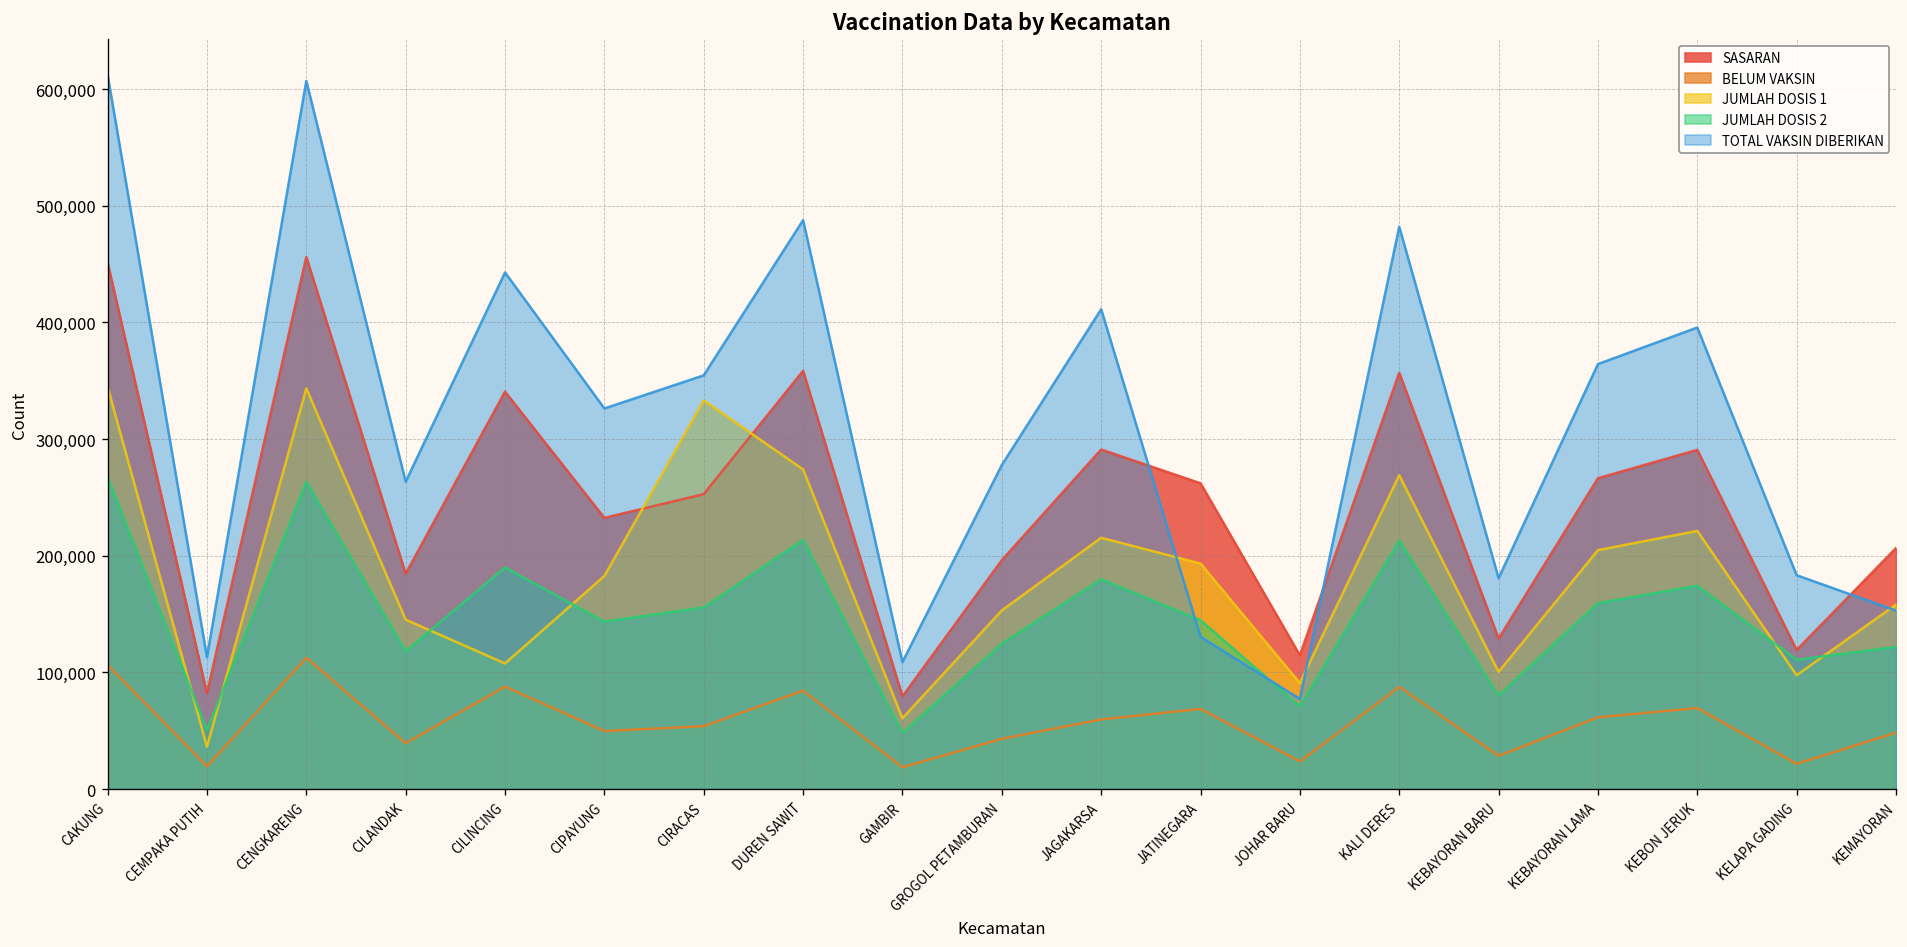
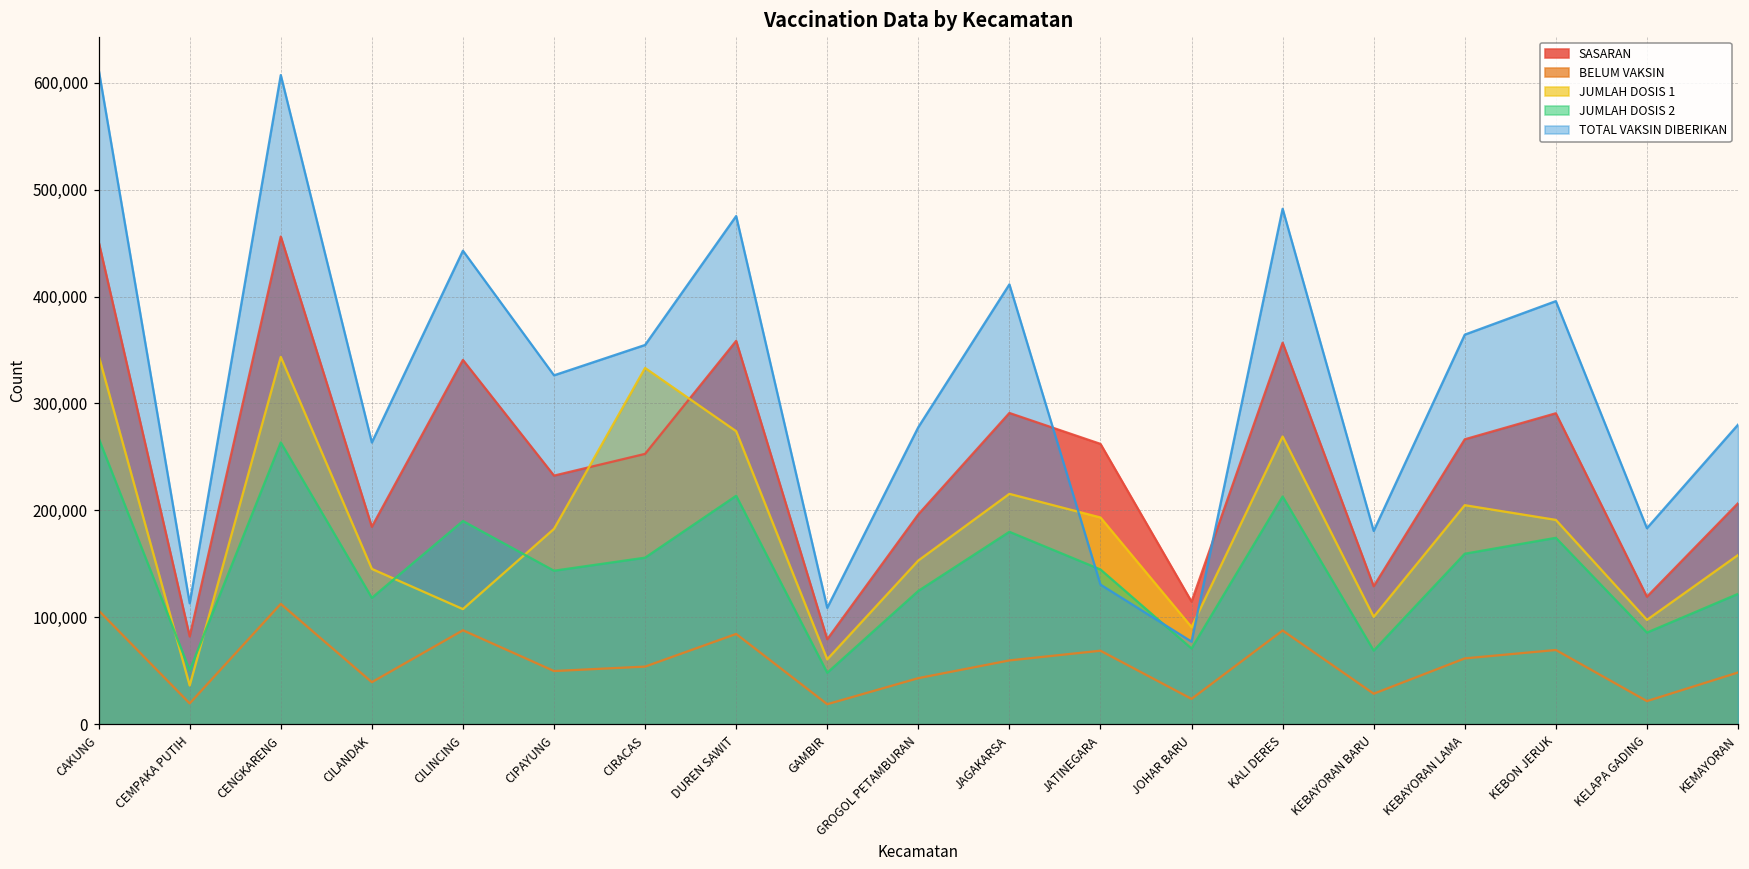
TOTAL VAKSIN DIBERIKAN, DUREN SAWIT: 490,000 -> 480,000
JUMLAH DOSIS 2, KEBAYORAN BARU: 80,000 -> 70,000
JUMLAH DOSIS 1, KEBON JERUK: 220,000 -> 190,000
JUMLAH DOSIS 2, KELAPA GADING: 110,000 -> 90,000
TOTAL VAKSIN DIBERIKAN, KEMAYORAN: 150,000 -> 280,000
